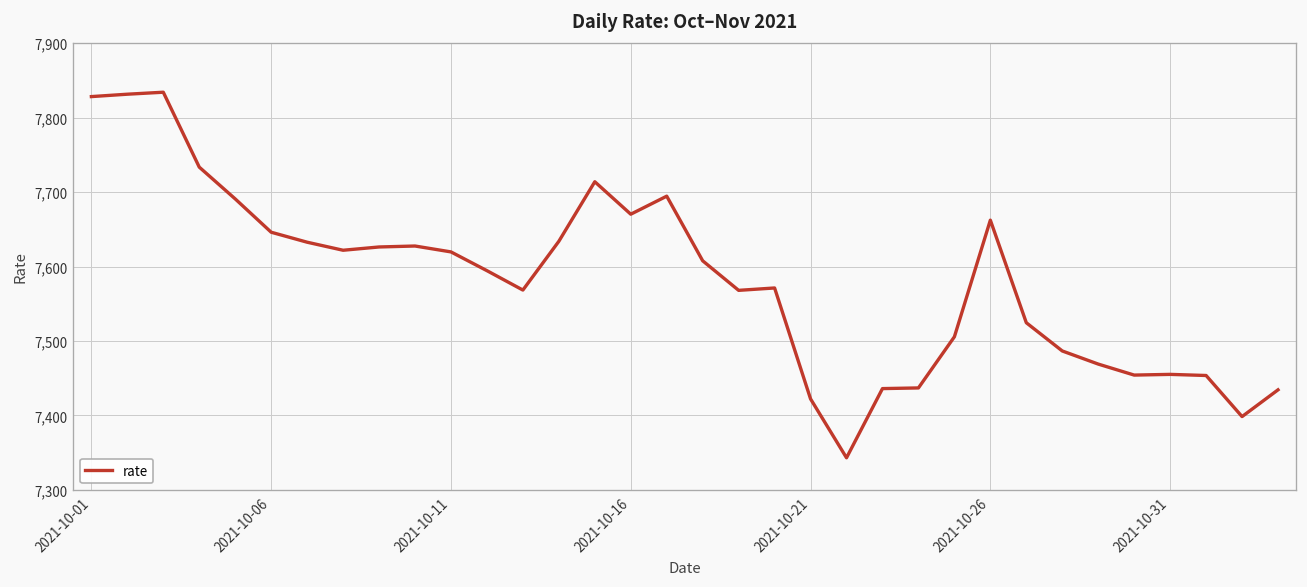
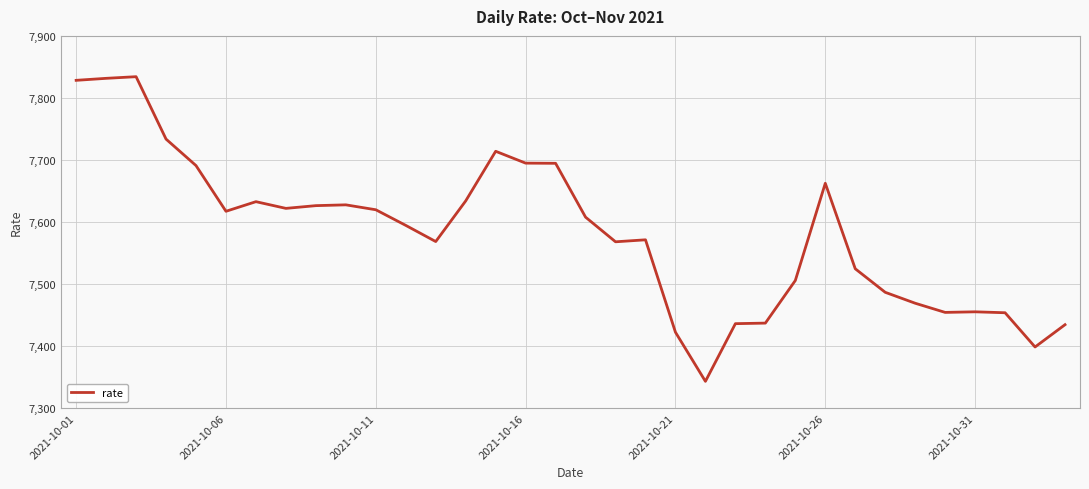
2021-10-06: 7,650 -> 7,620
2021-10-16: 7,670 -> 7,690
